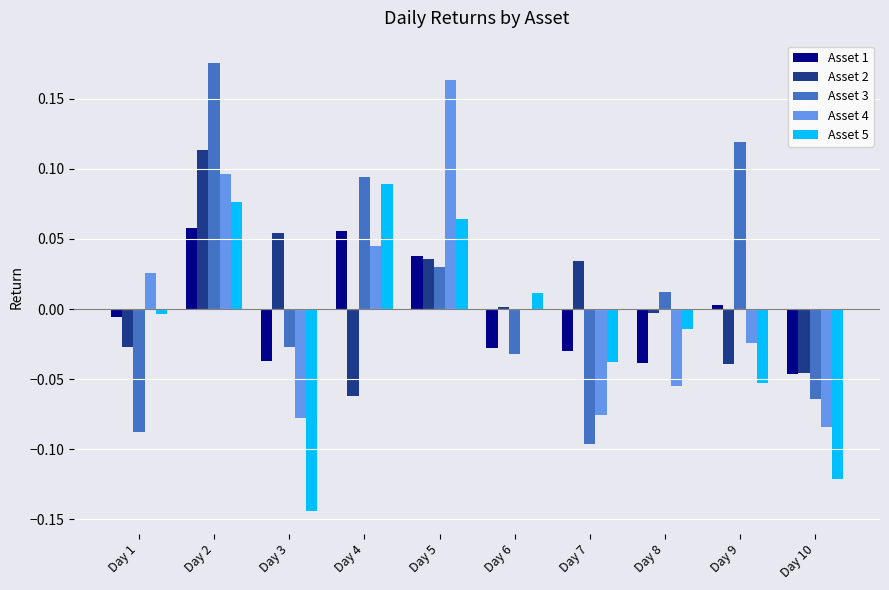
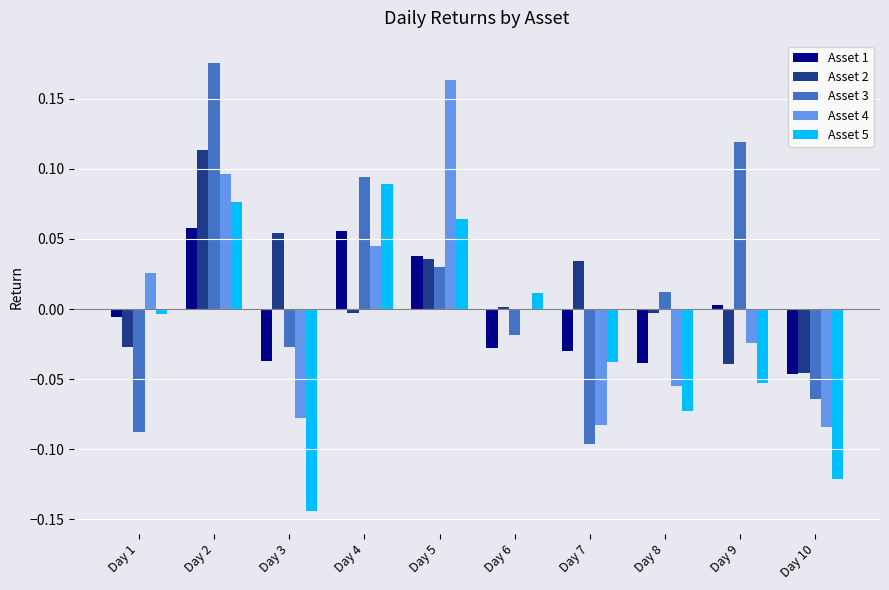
Asset 2, Day 4: -0.062 -> -0.003
Asset 3, Day 6: -0.032 -> -0.018
Asset 4, Day 7: -0.075 -> -0.083
Asset 5, Day 8: -0.014 -> -0.073
